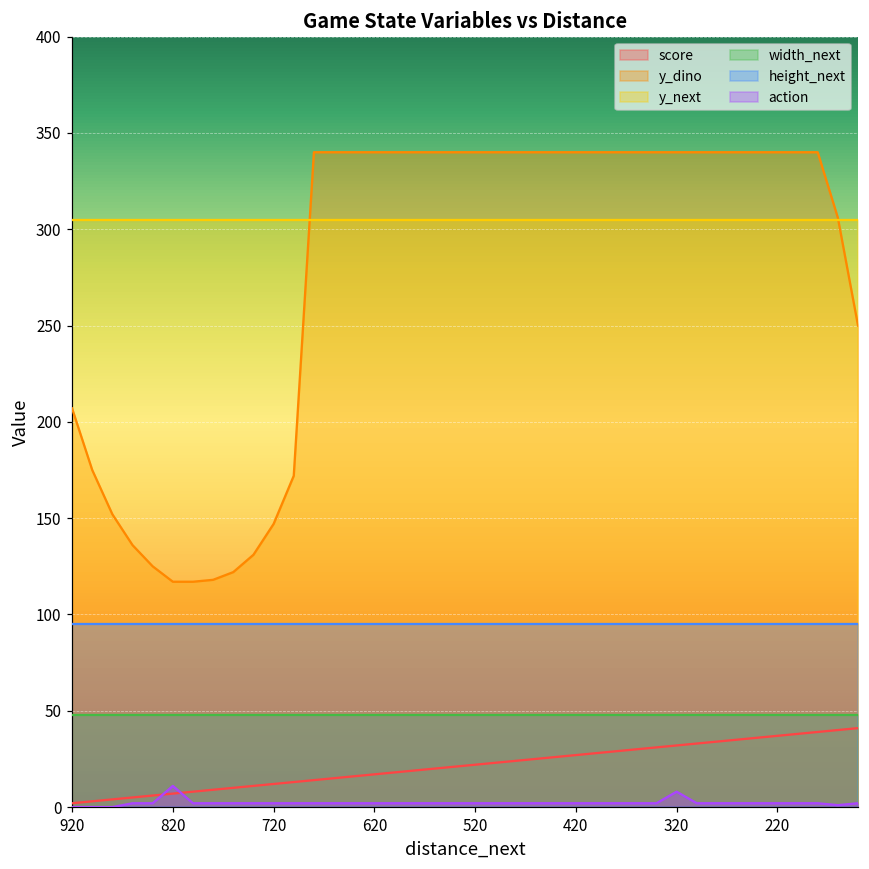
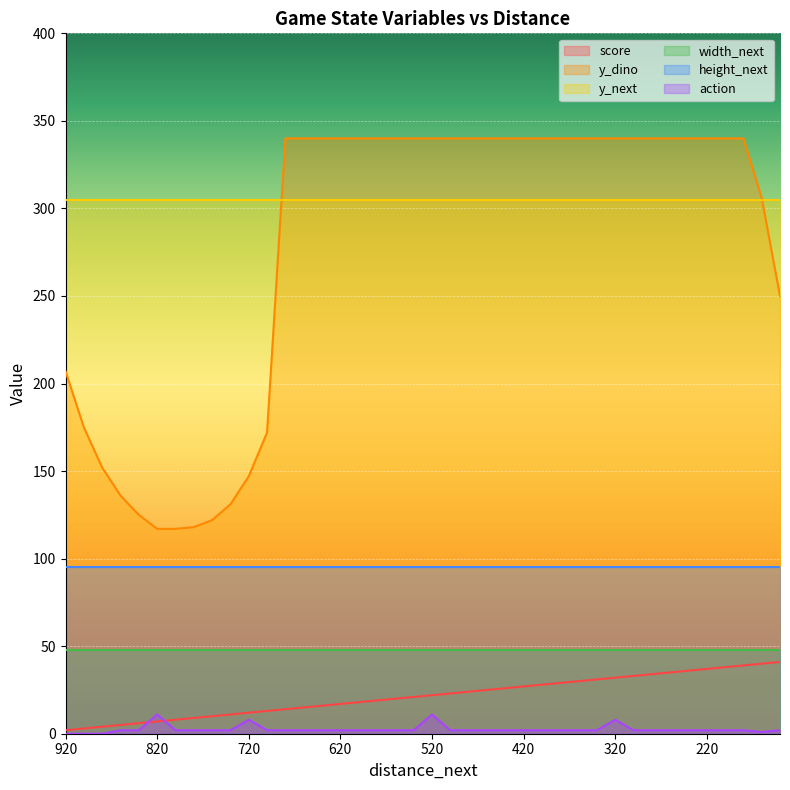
action, 720: 2 -> 8
action, 520: 2 -> 11
